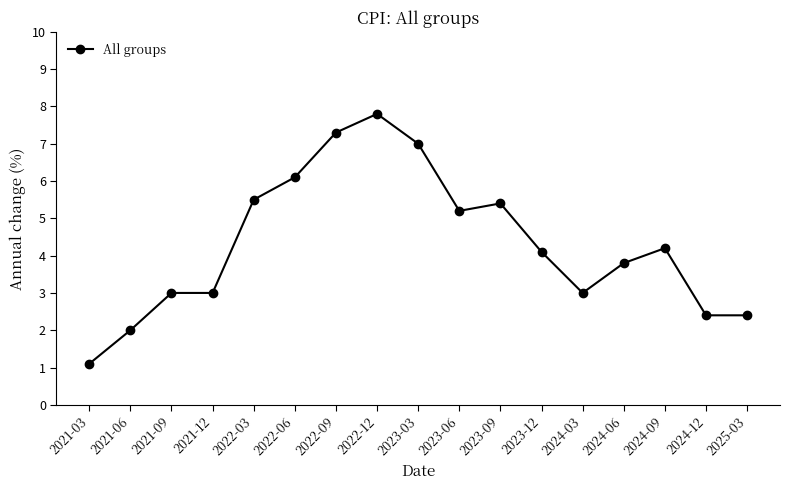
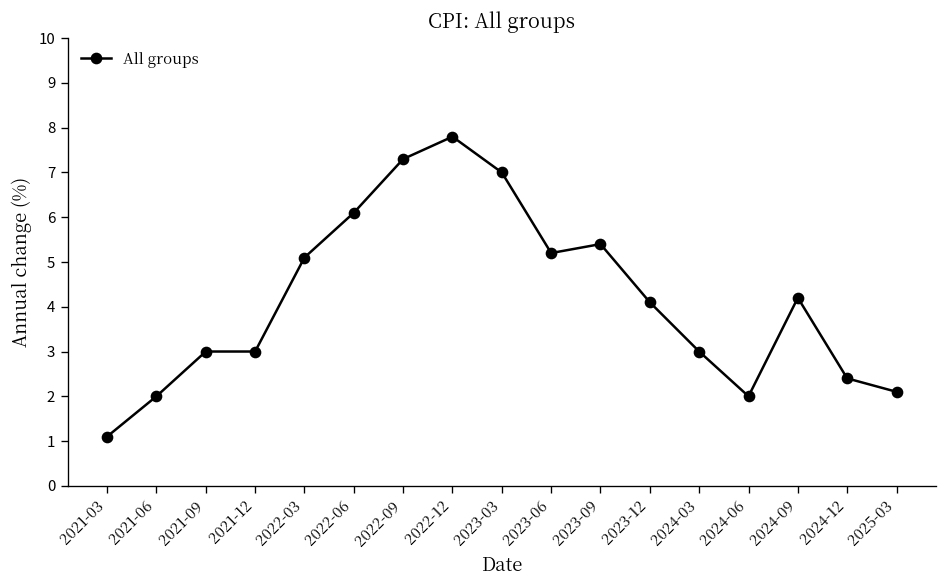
2022-03: 5.5 -> 5.1
2024-06: 3.8 -> 2.0
2025-03: 2.4 -> 2.1
